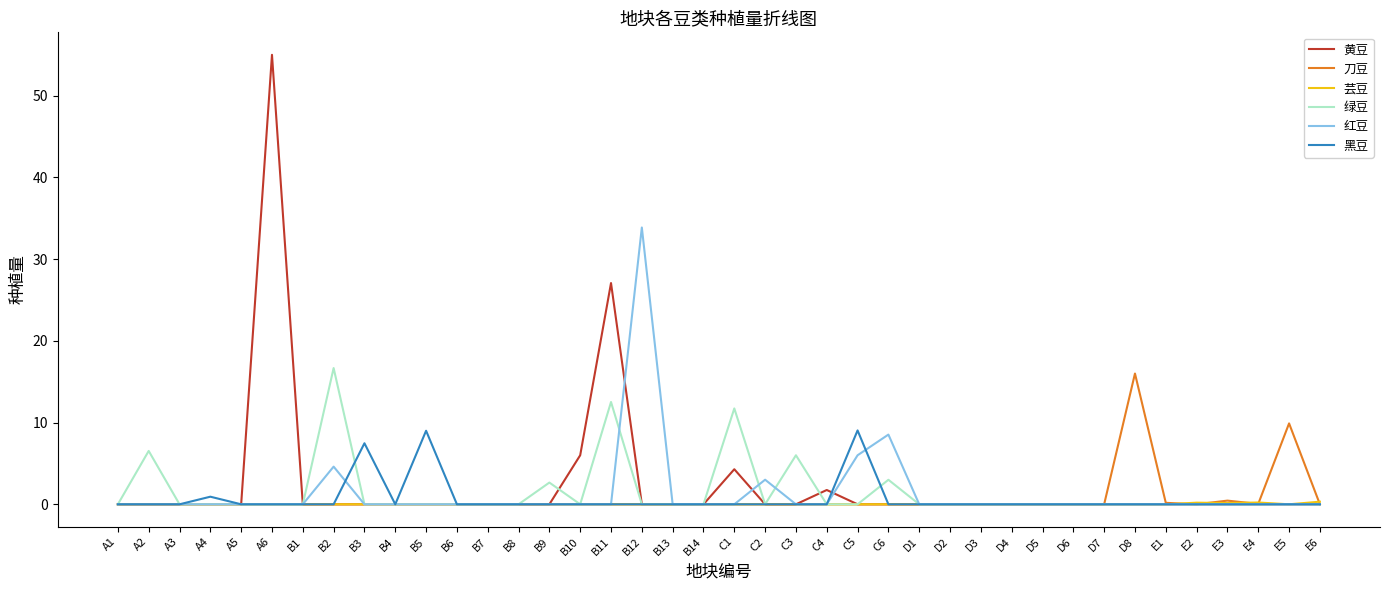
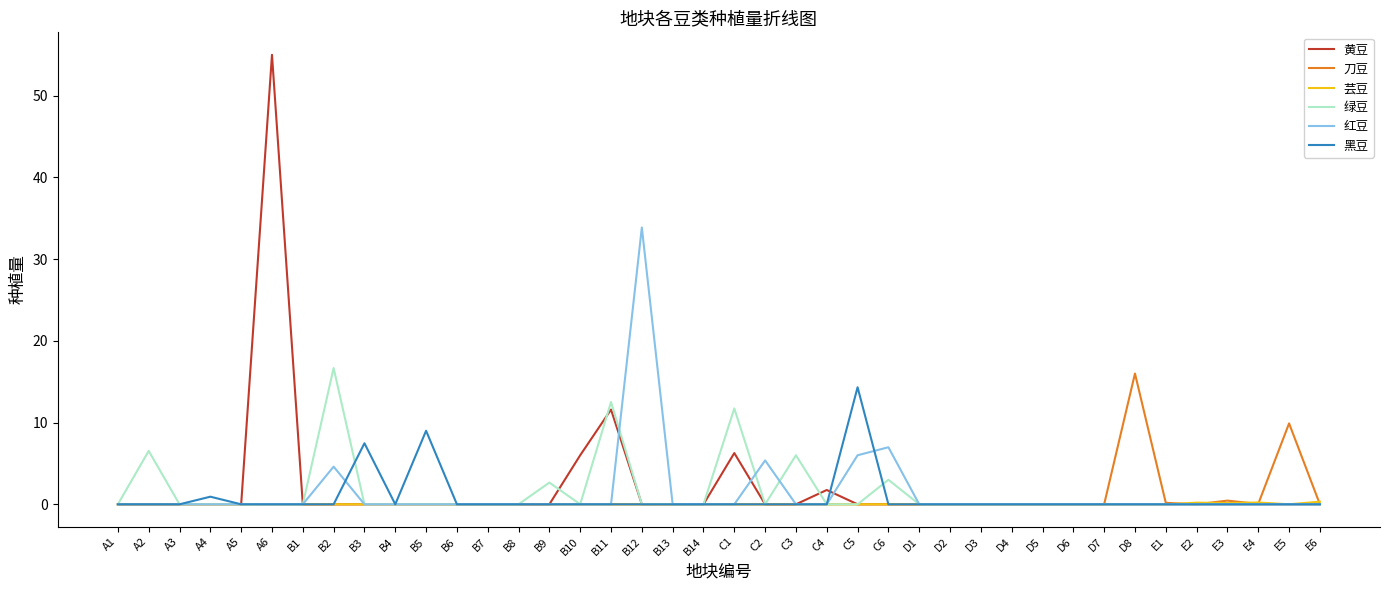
黄豆, B11: 27 -> 12
黄豆, C1: 4 -> 6
红豆, C2: 3 -> 5
黑豆, C5: 9 -> 14
红豆, C6: 9 -> 7
